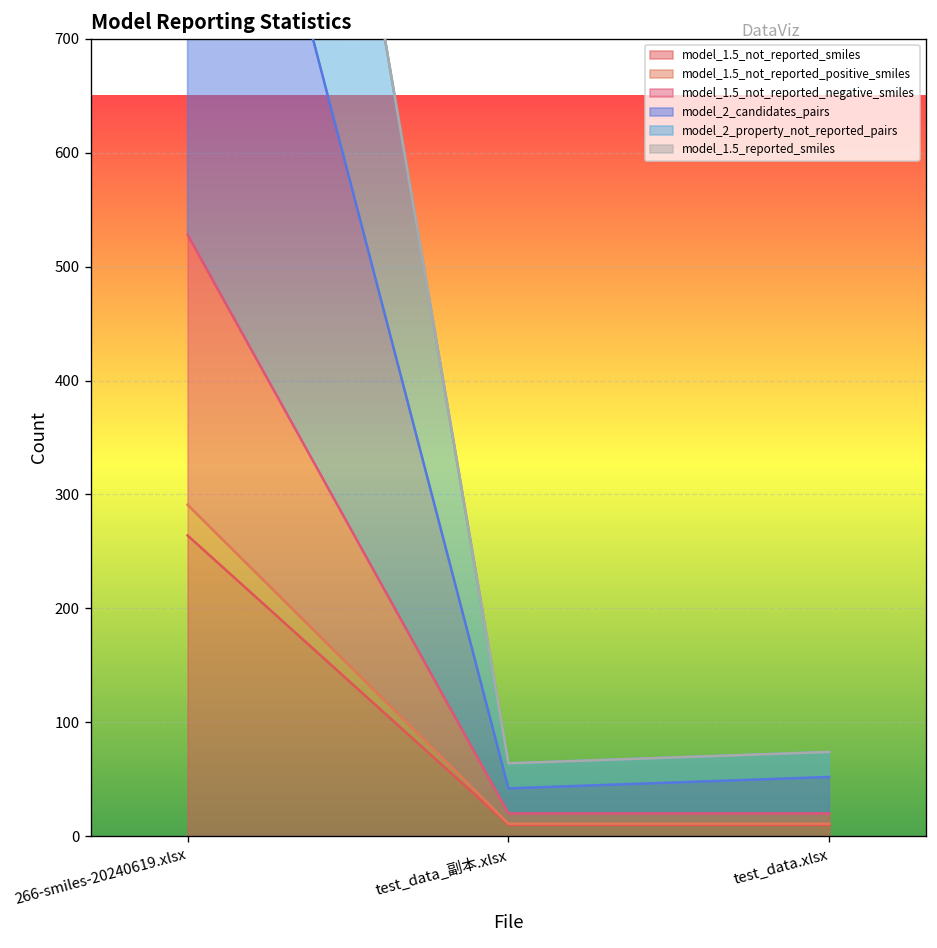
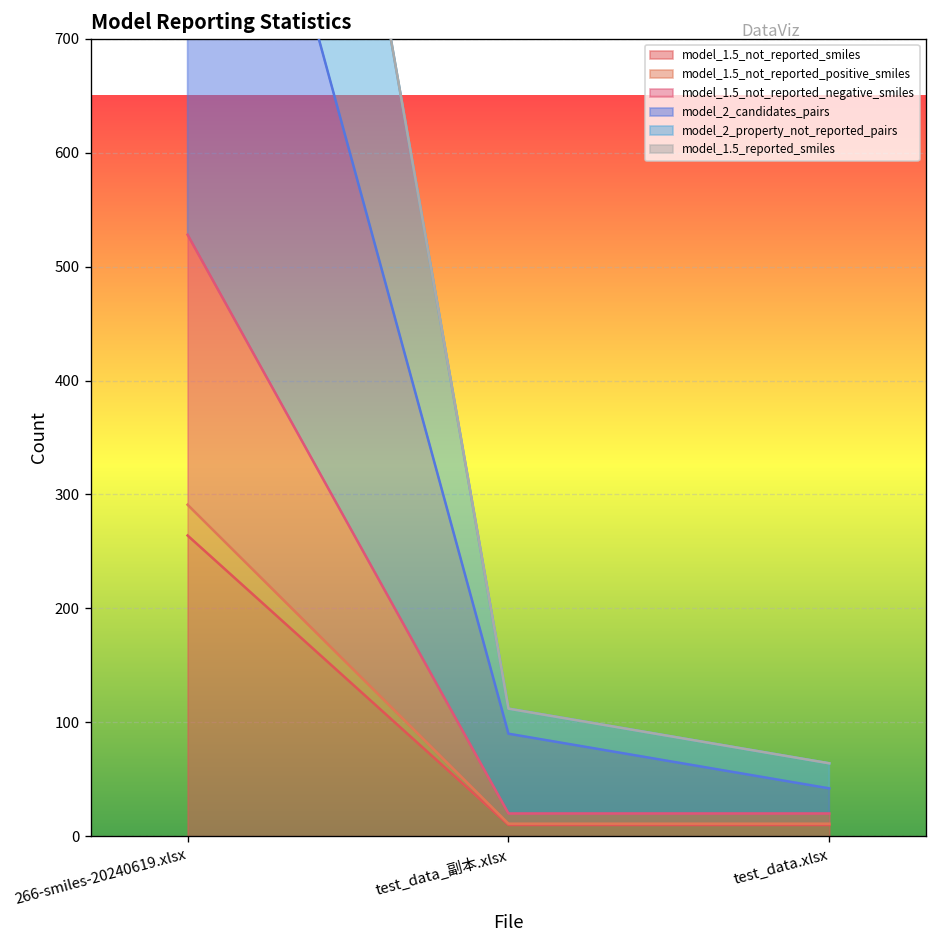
model_2_candidates_pairs, test_data_副本.xlsx: 20 -> 70
model_2_candidates_pairs, test_data.xlsx: 30 -> 20
